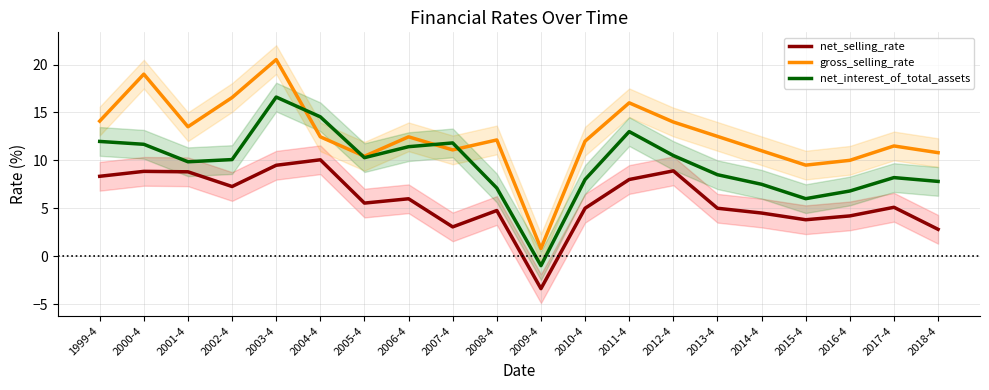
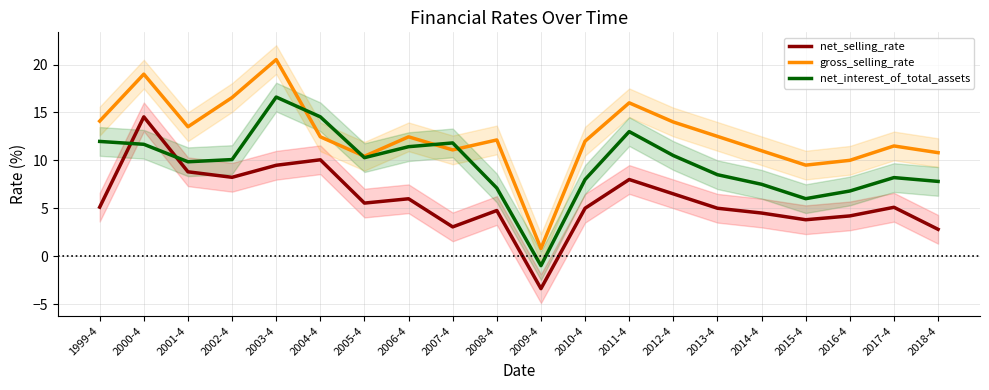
net_selling_rate, 1999-4: 8 -> 5
net_selling_rate, 2000-4: 9 -> 15
net_selling_rate, 2002-4: 7 -> 8
net_selling_rate, 2012-4: 9 -> 7
